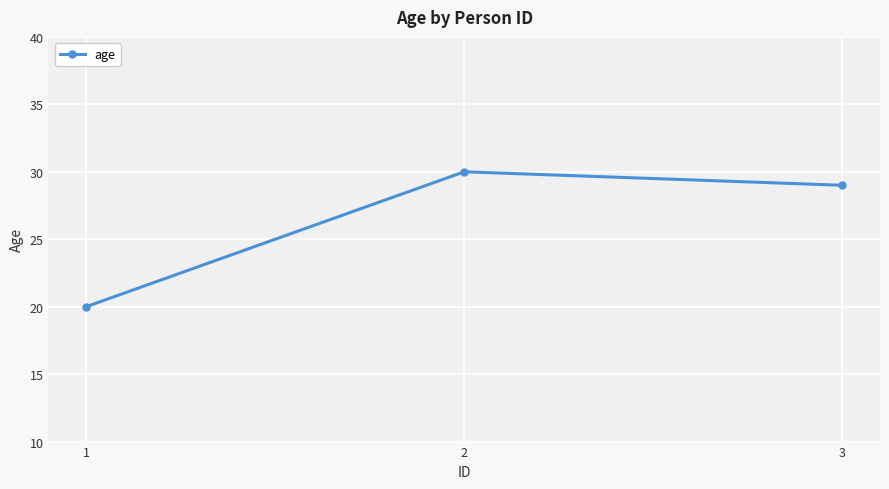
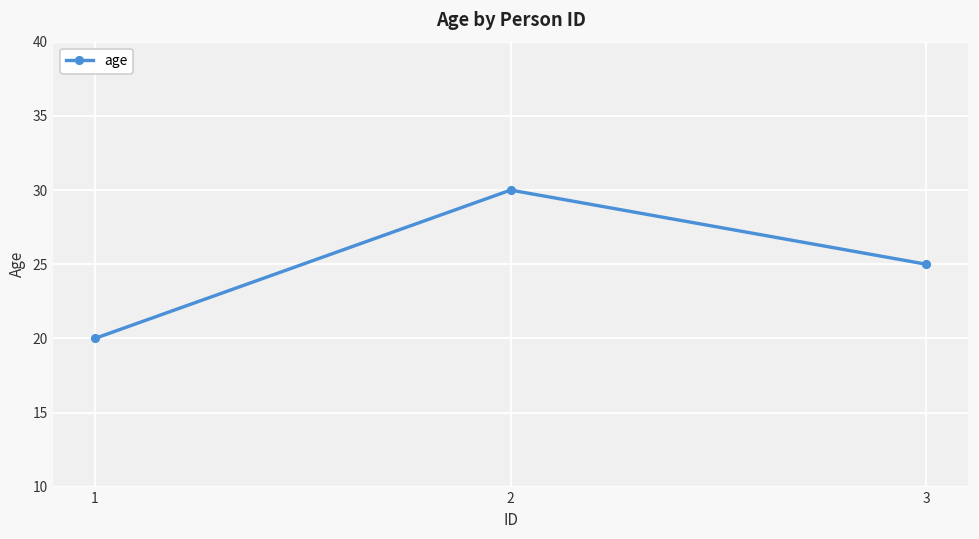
3: 29 -> 25
